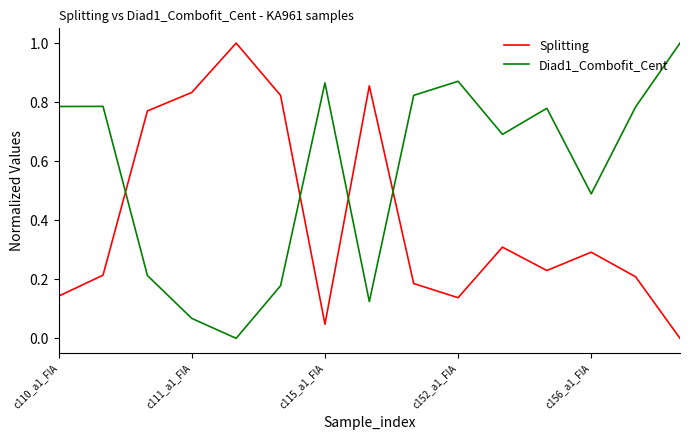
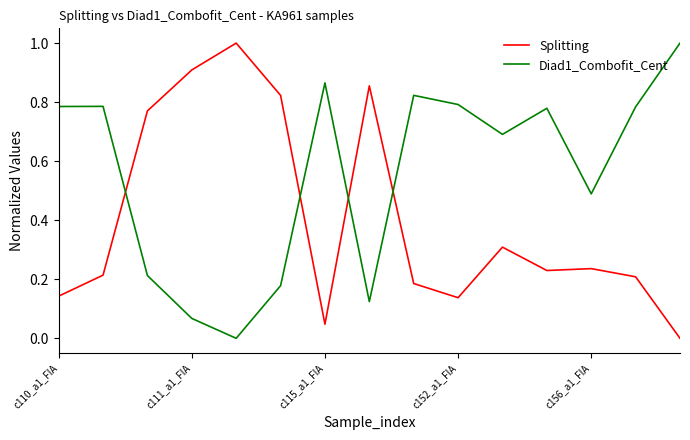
Splitting, c111_a1_FIA: 0.83 -> 0.91
Diad1_Combofit_Cent, c152_a1_FIA: 0.87 -> 0.79
Splitting, c156_a1_FIA: 0.29 -> 0.24
